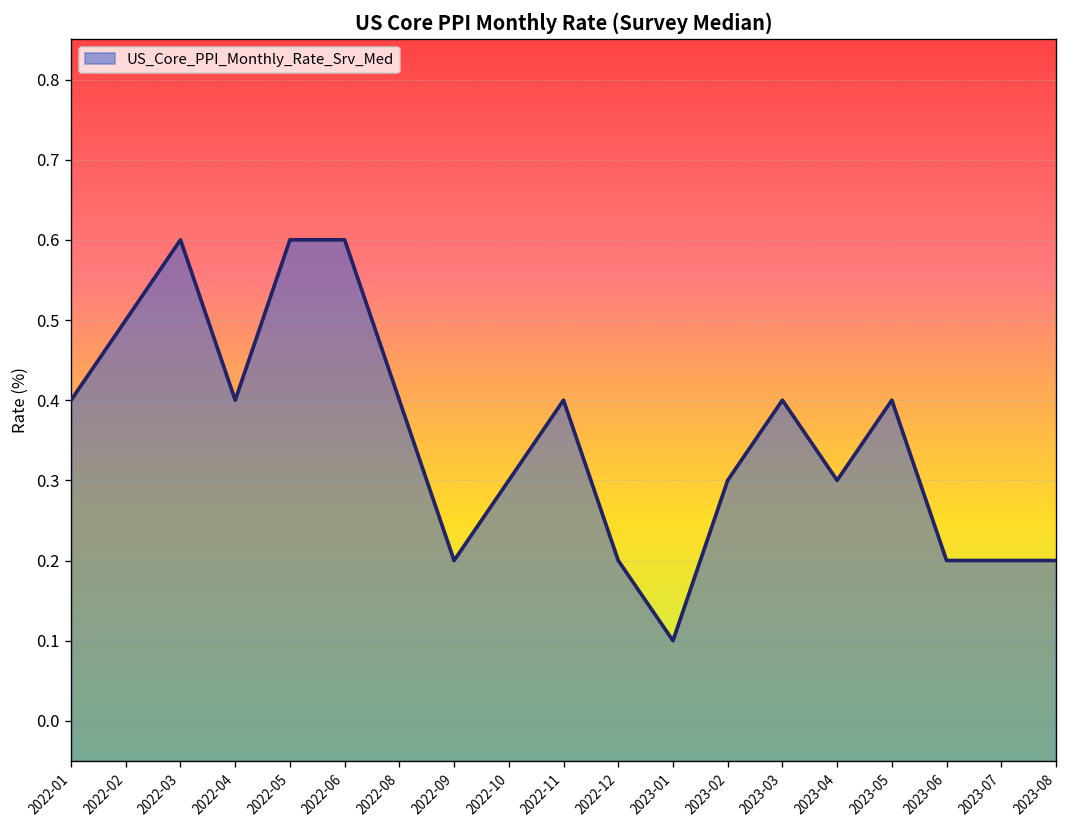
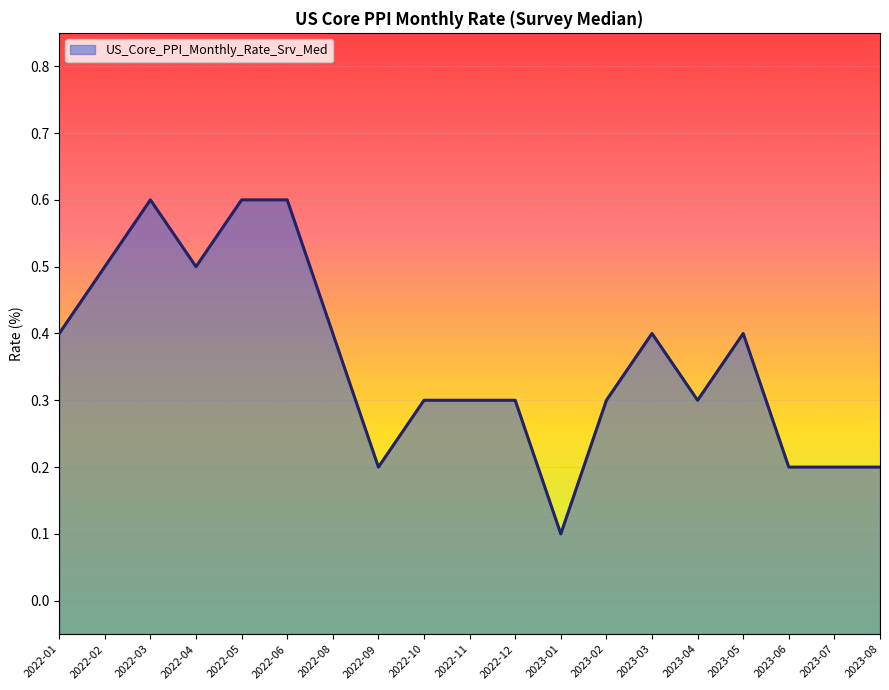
2022-04: 0.4 -> 0.5
2022-11: 0.4 -> 0.3
2022-12: 0.2 -> 0.3
